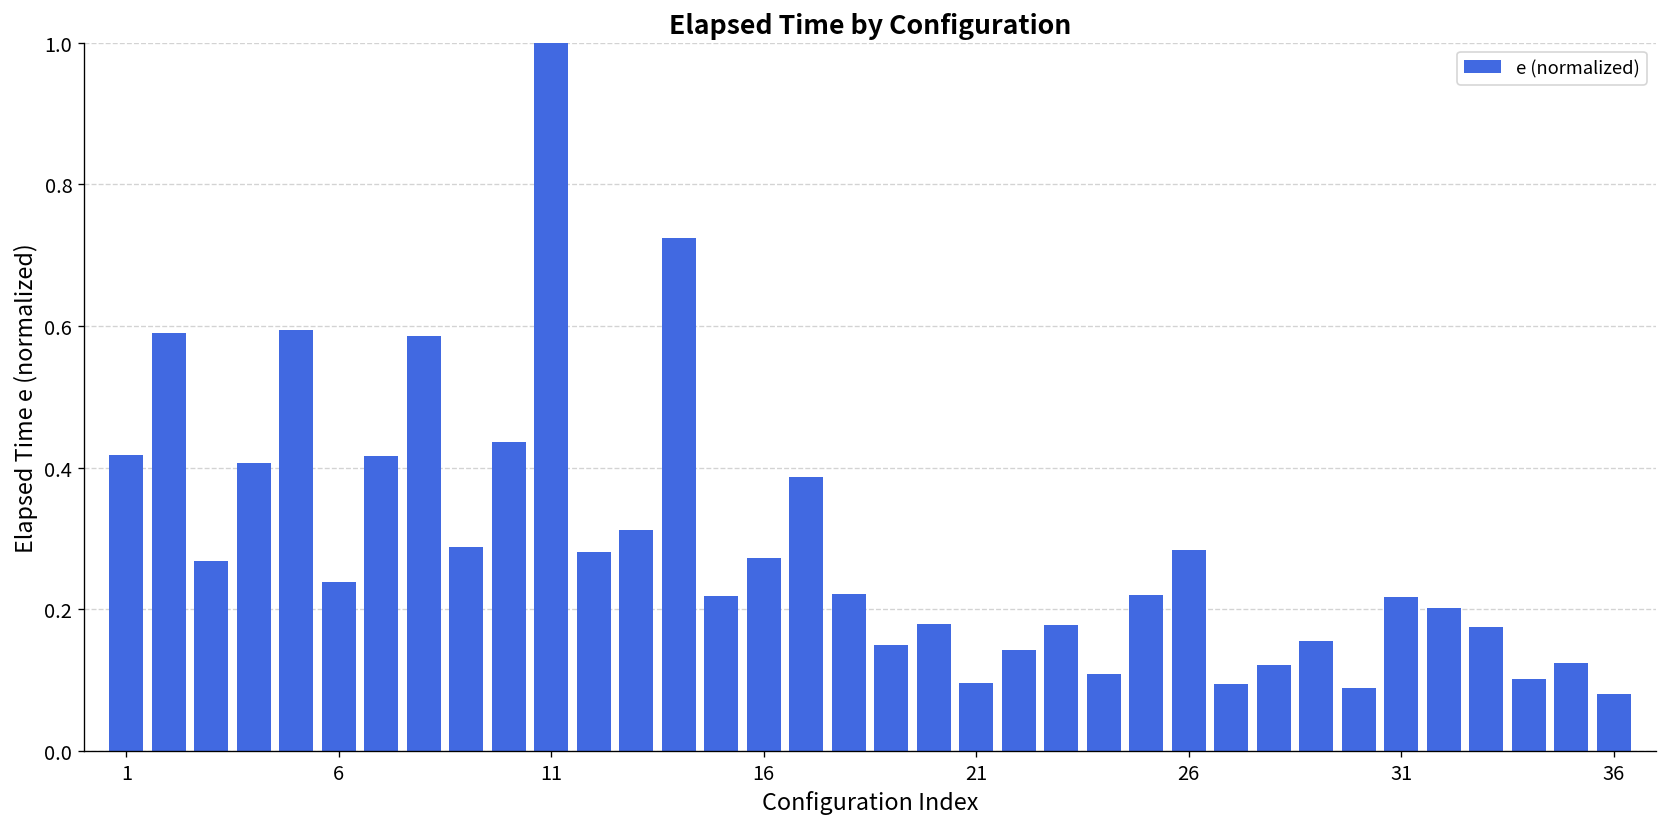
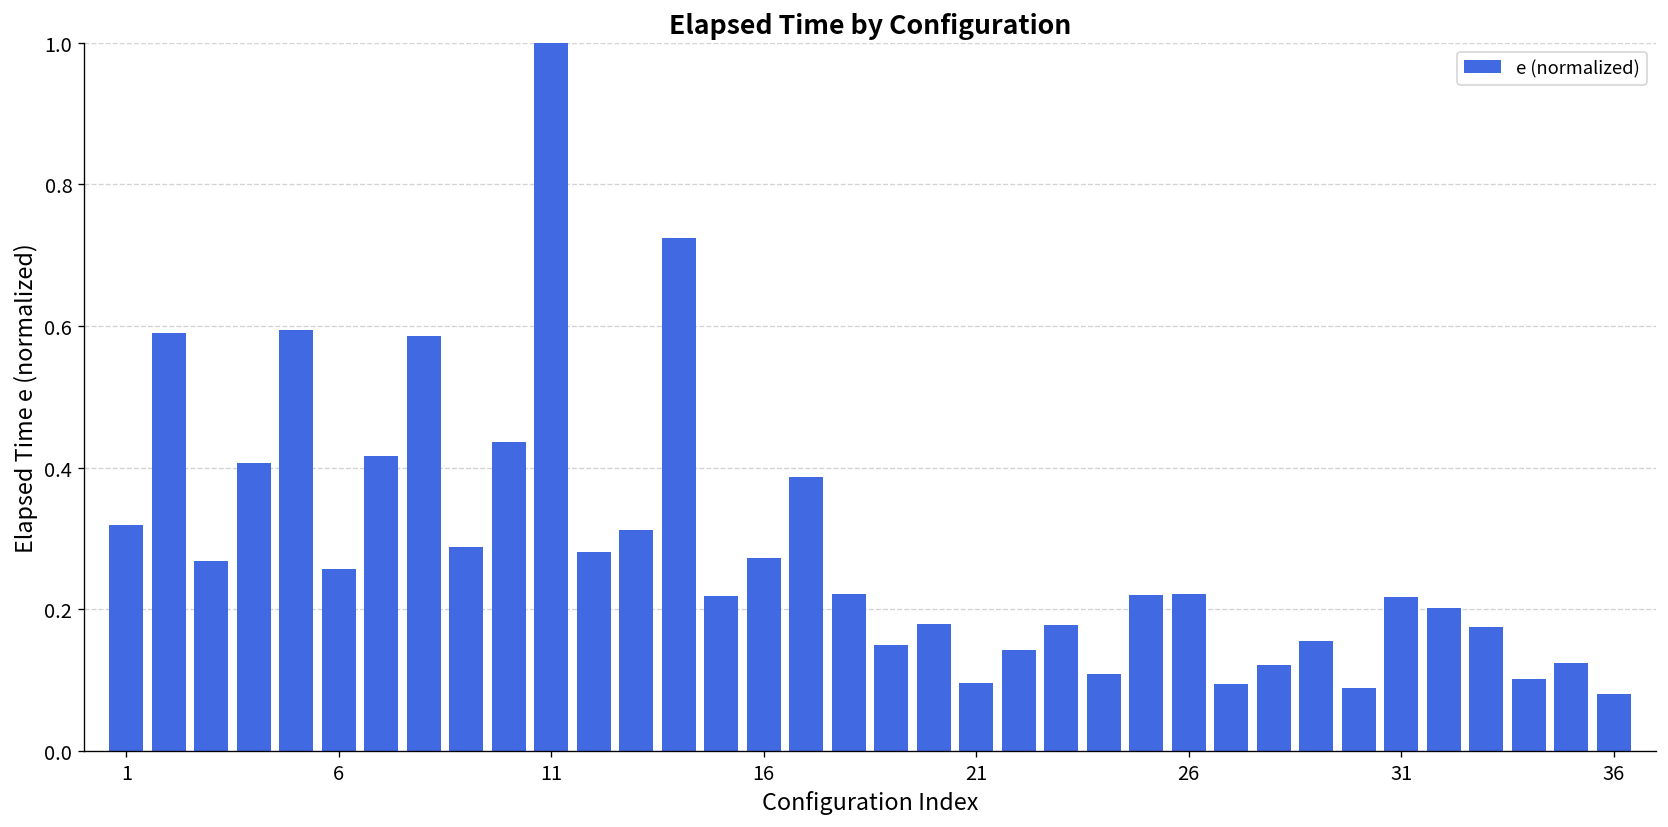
1: 0.42 -> 0.32
6: 0.24 -> 0.26
26: 0.28 -> 0.22
